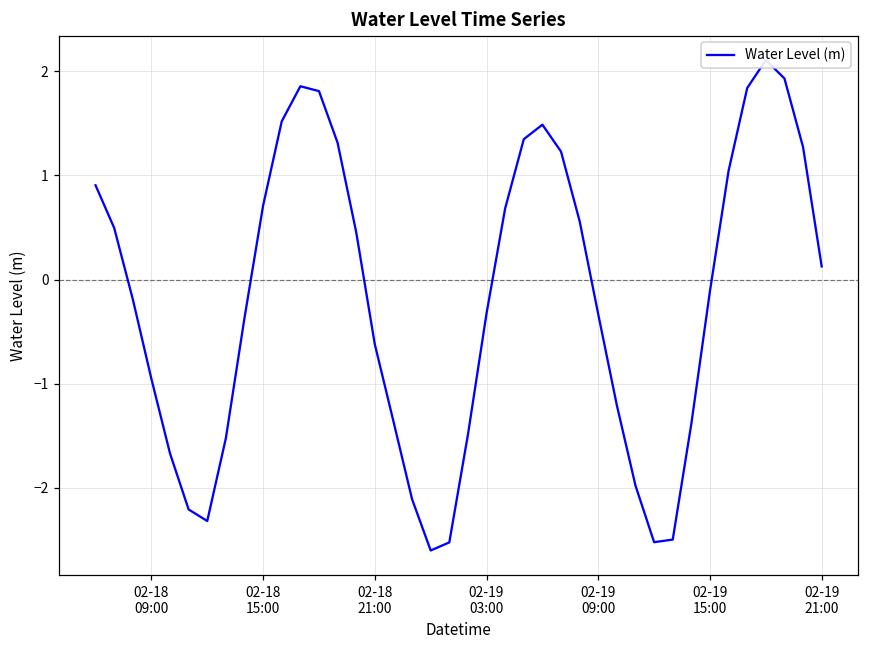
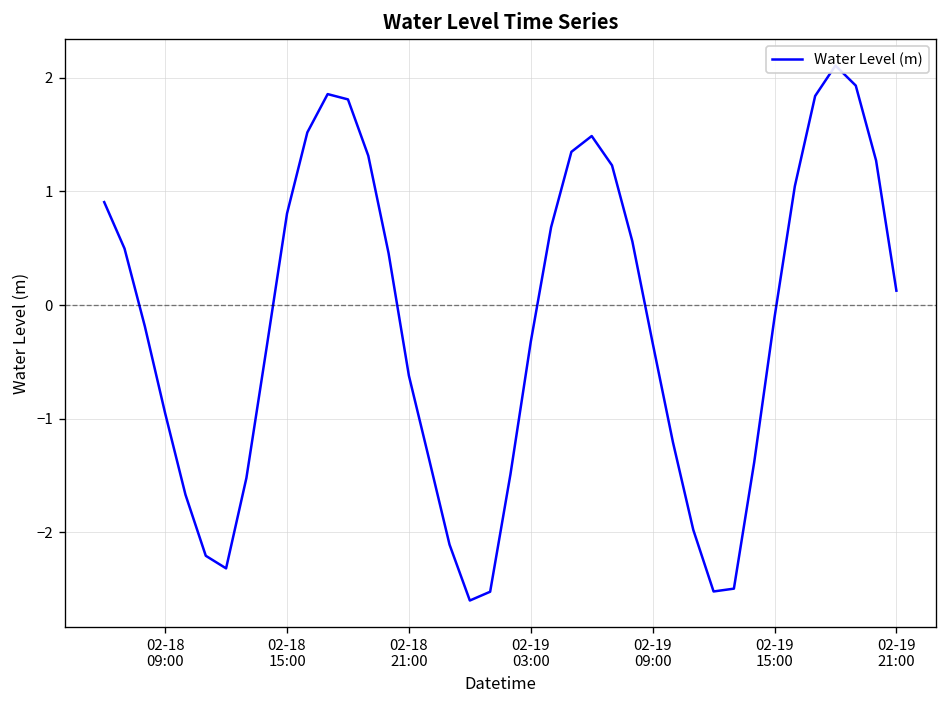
02-18 15:00: 0.7 -> 0.8
